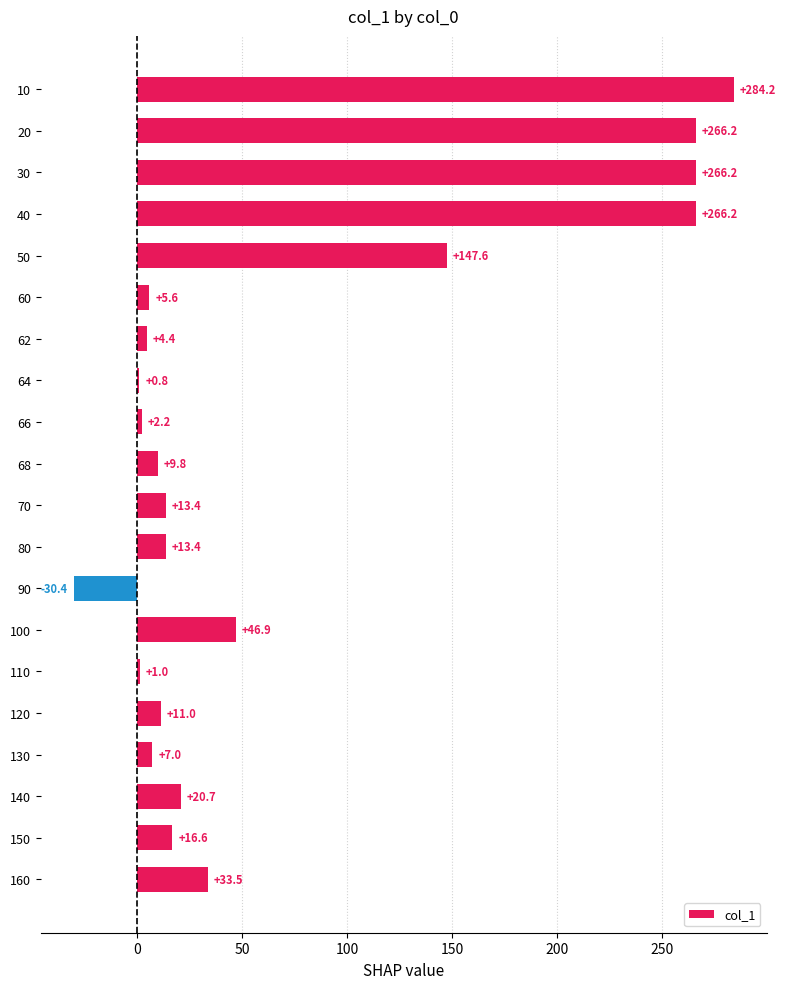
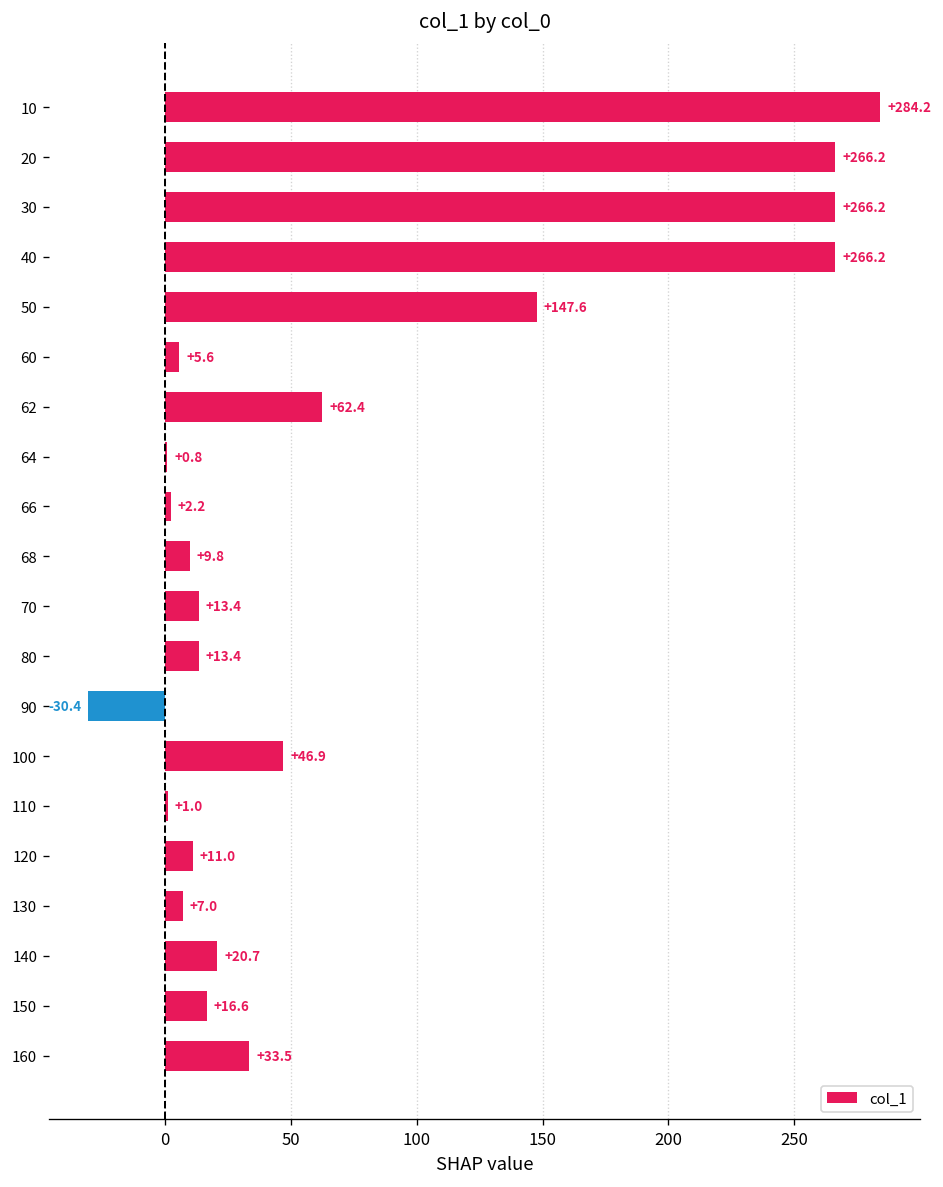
62: +4.4 -> +62.4
